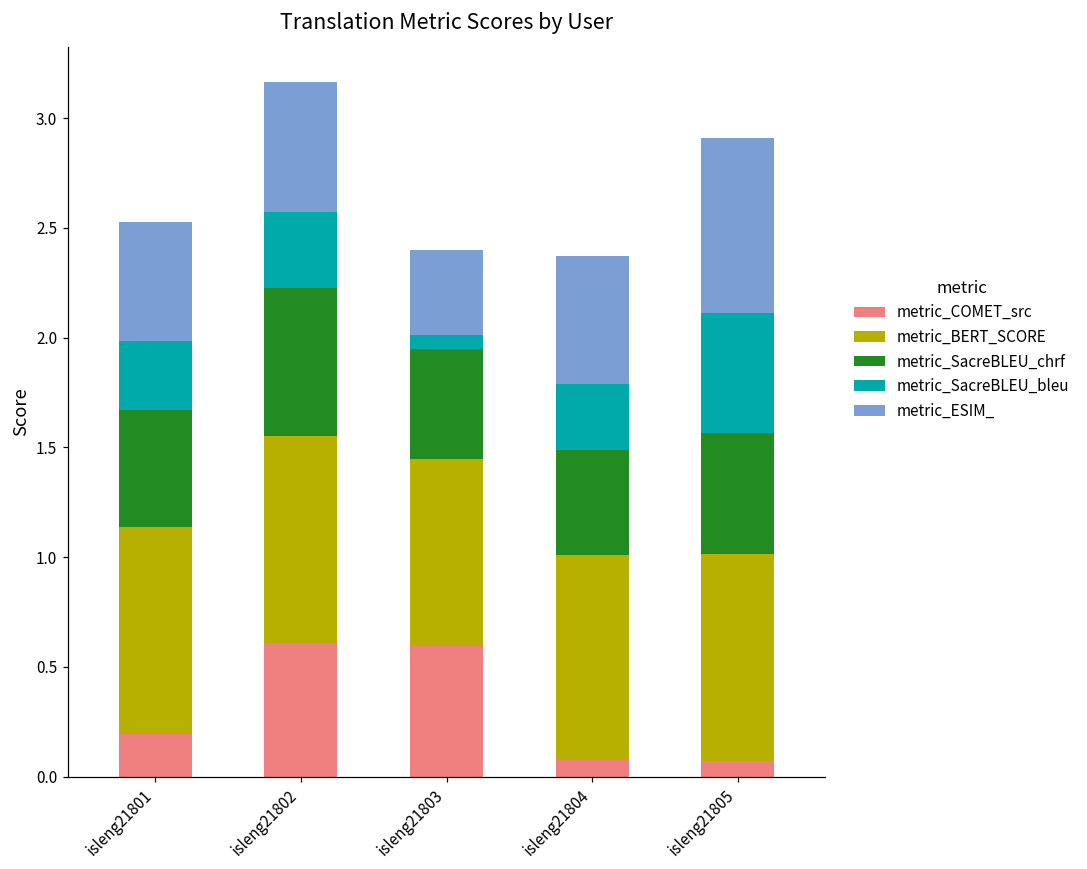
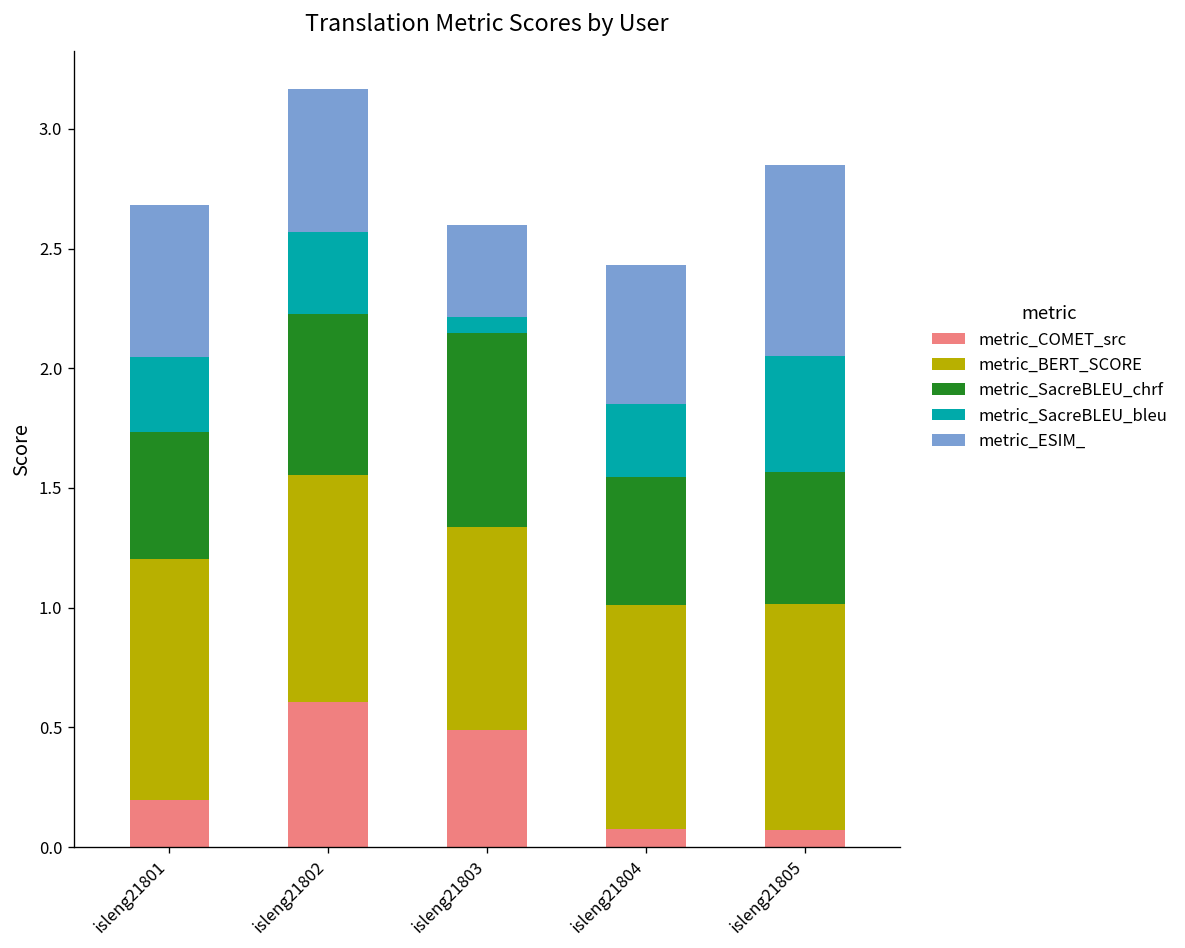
metric_BERT_SCORE, isleng21801: 0.94 -> 1.01
metric_ESIM_, isleng21801: 0.54 -> 0.63
metric_COMET_src, isleng21803: 0.60 -> 0.49
metric_SacreBLEU_chrf, isleng21803: 0.50 -> 0.81
metric_SacreBLEU_chrf, isleng21804: 0.48 -> 0.54
metric_SacreBLEU_bleu, isleng21805: 0.55 -> 0.49
